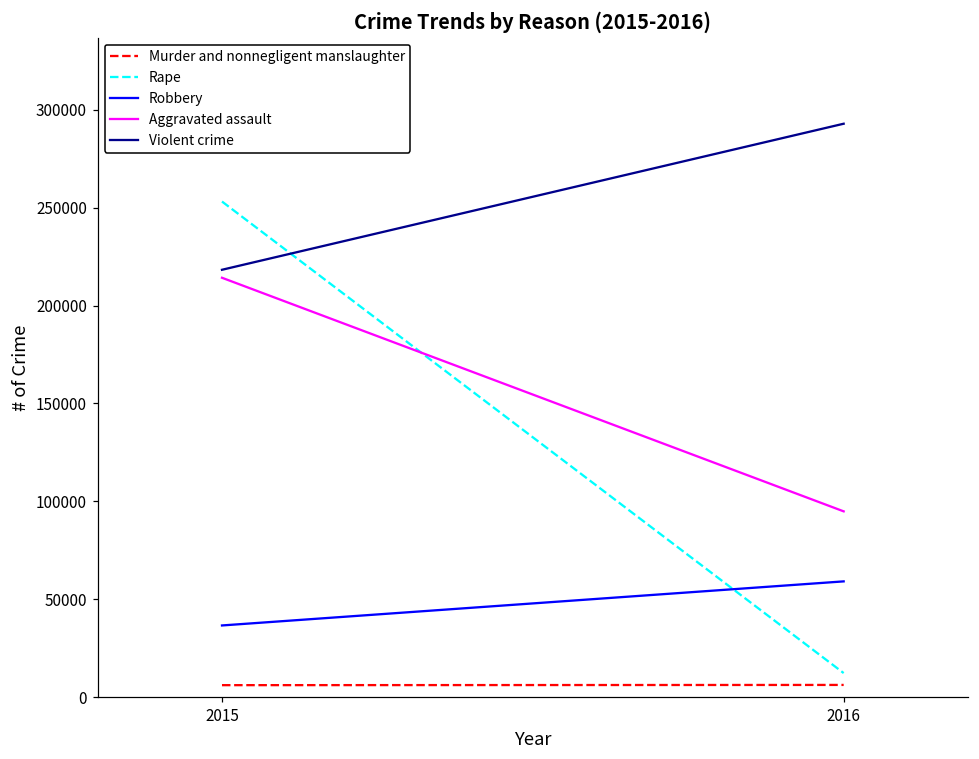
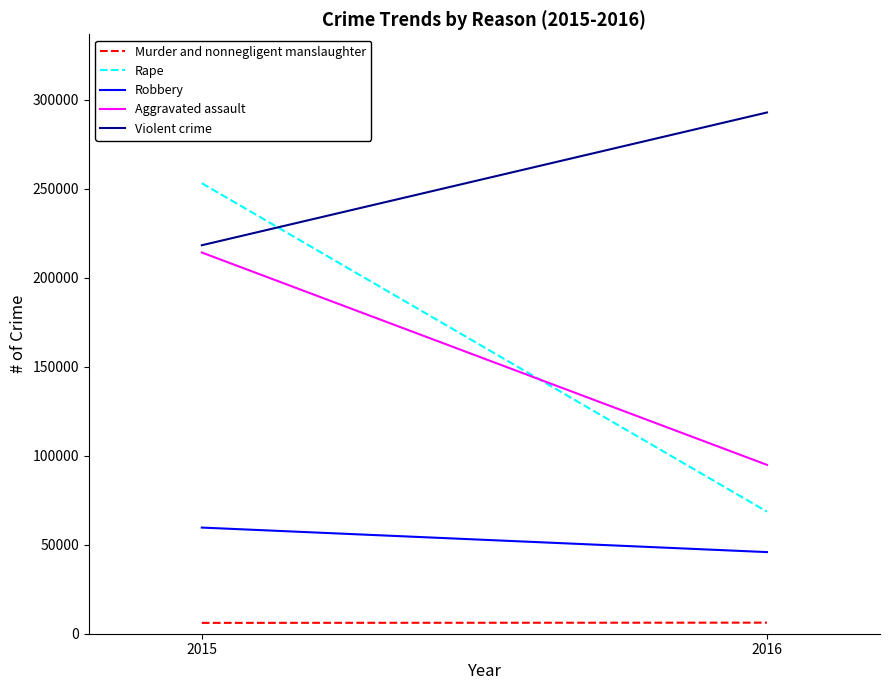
Robbery, 2015: 37000 -> 60000
Rape, 2016: 12000 -> 69000
Robbery, 2016: 59000 -> 46000
